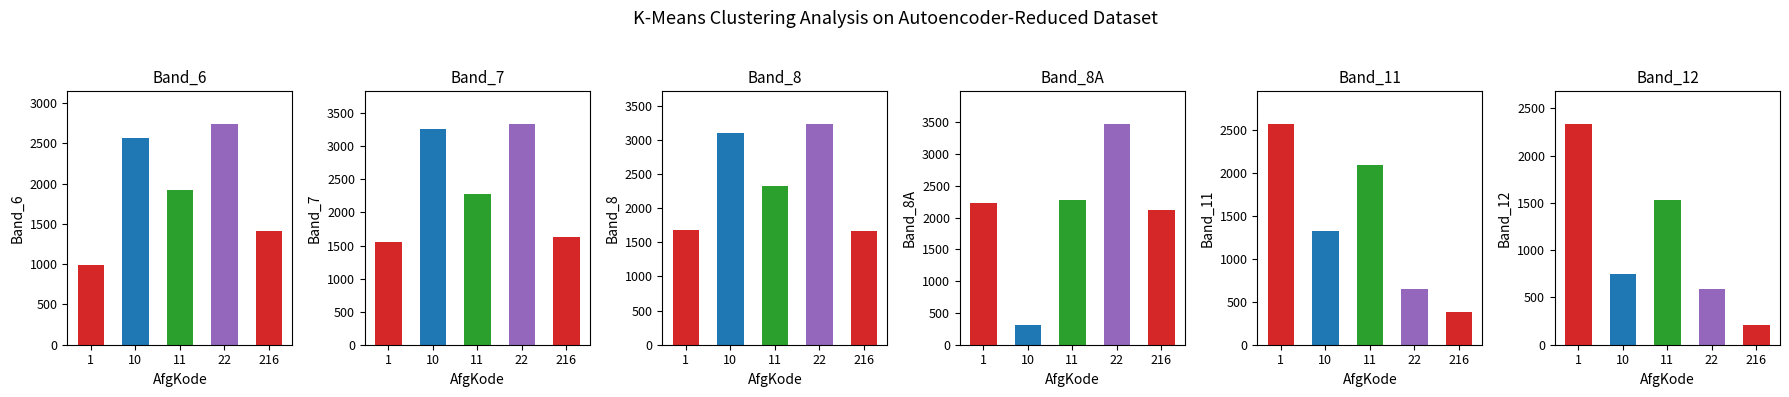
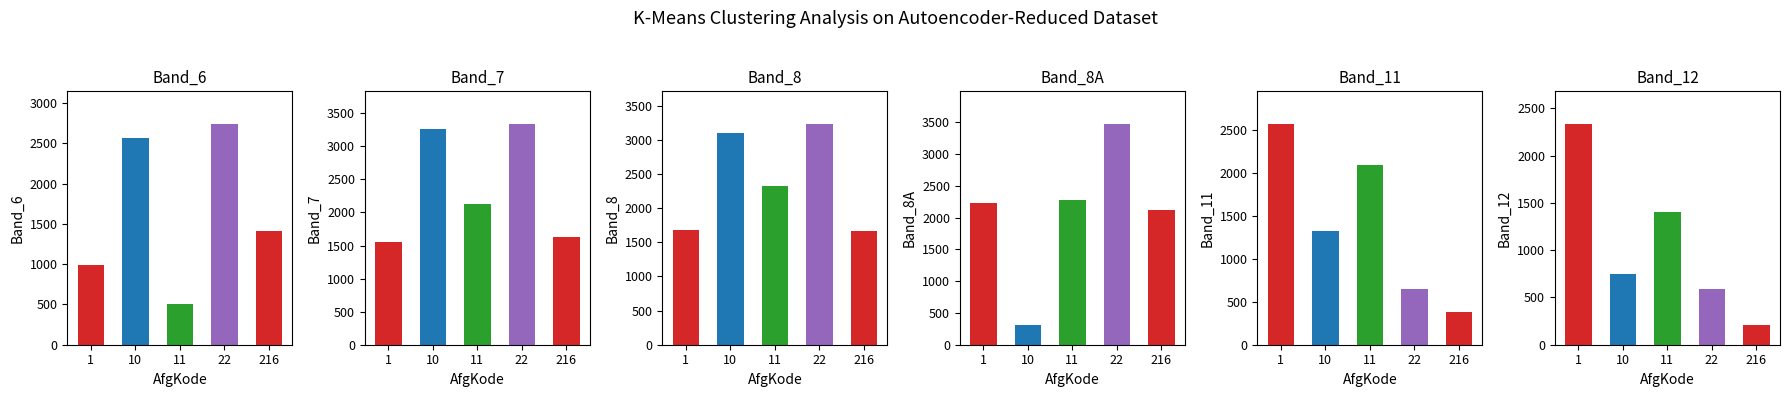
Band_6, 11: 1900 -> 500
Band_7, 11: 2300 -> 2100
Band_12, 11: 1500 -> 1400
